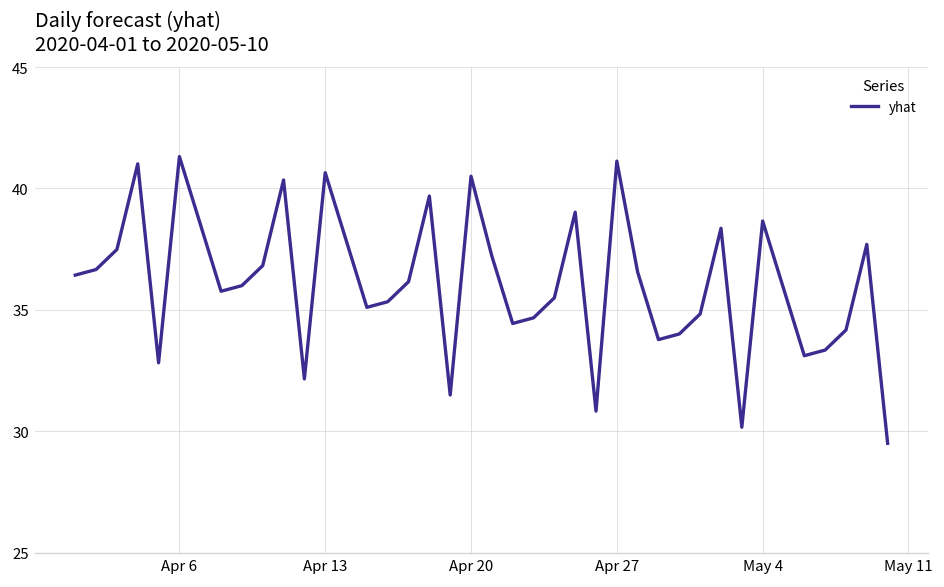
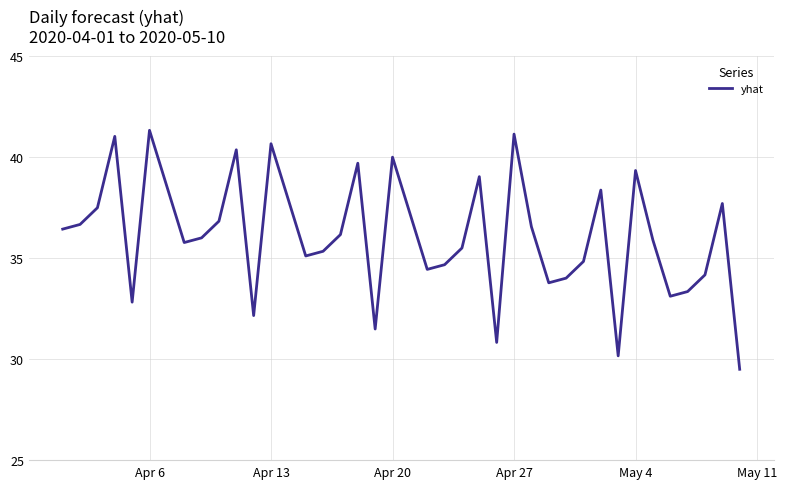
Apr 20: 40.5 -> 40.0
May 4: 38.7 -> 39.3
